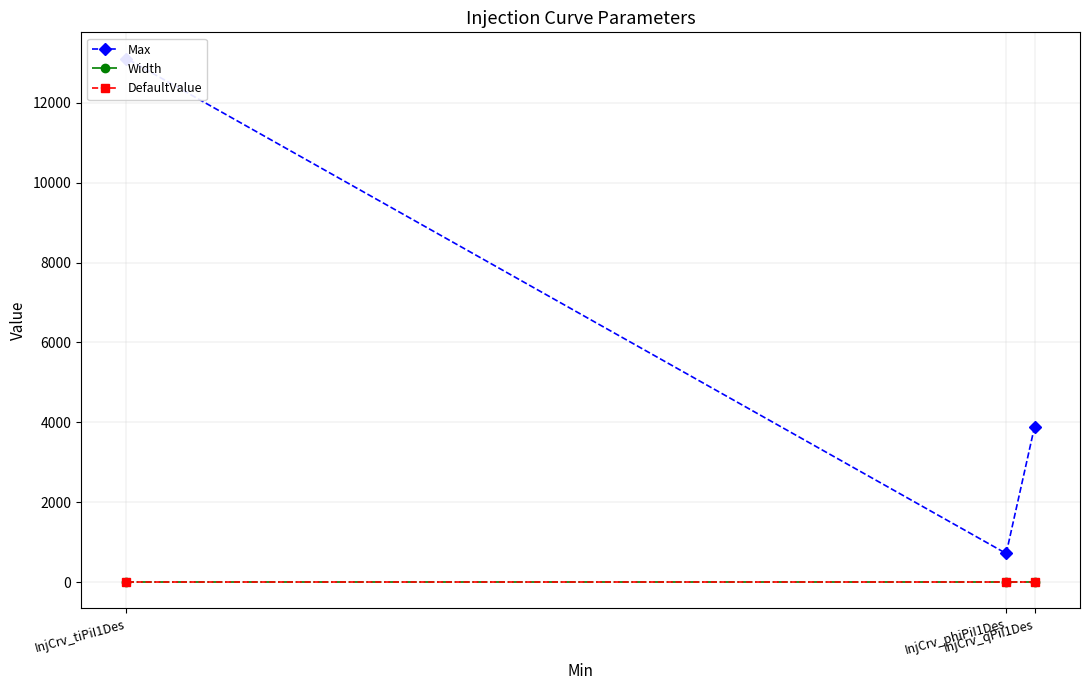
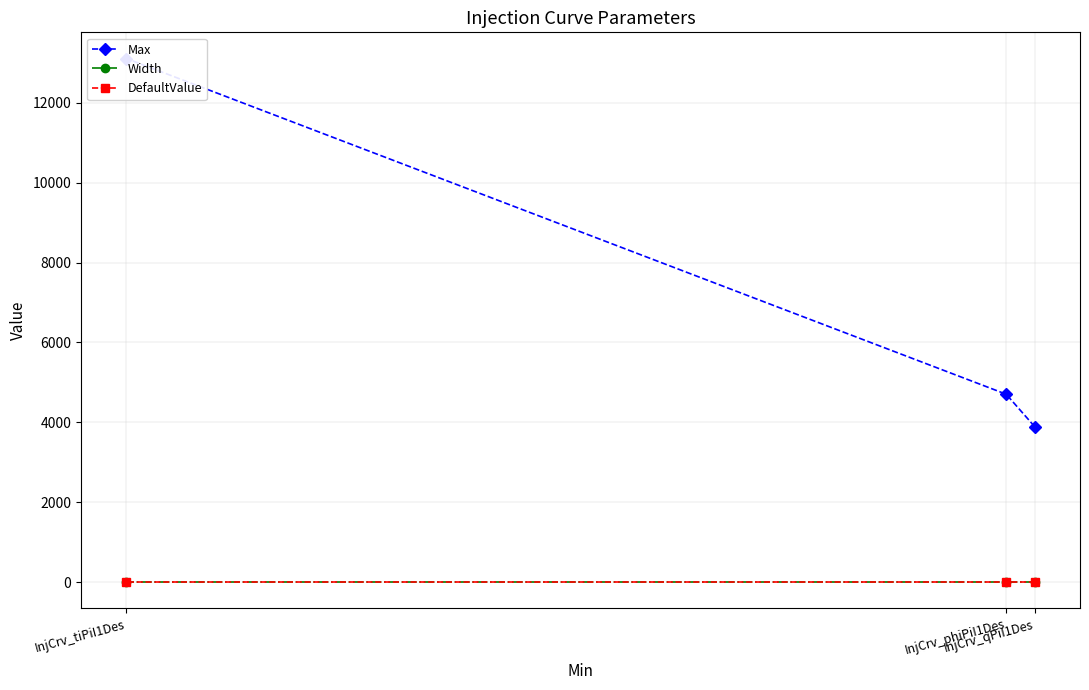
Max, InjCrv_phiPiI1Des: 700 -> 4700
